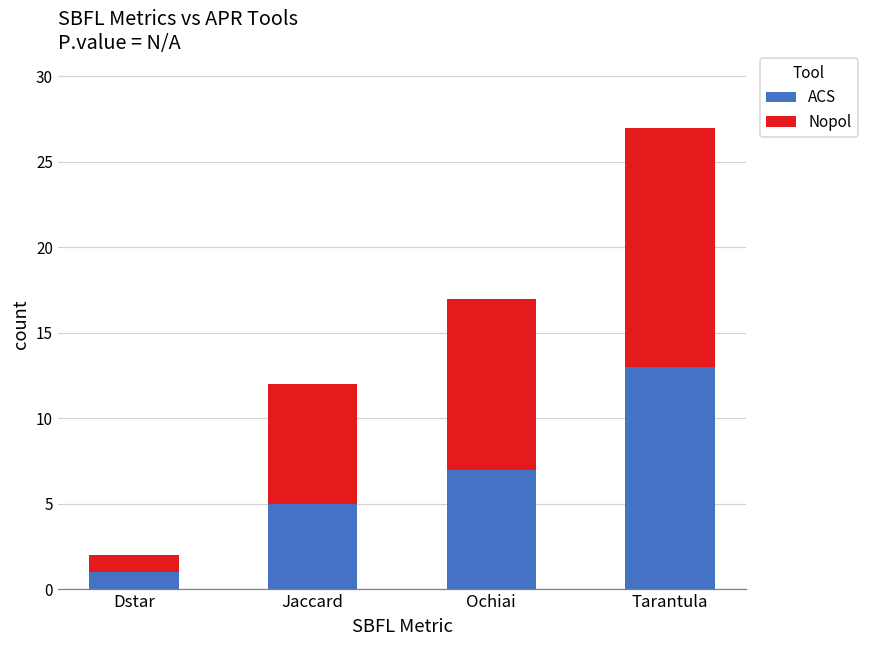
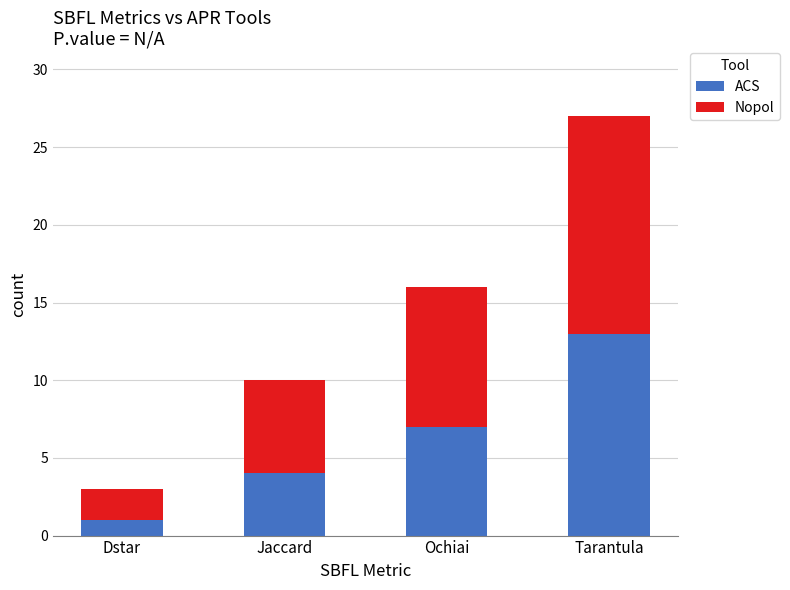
Nopol, Dstar: 1 -> 2
ACS, Jaccard: 5 -> 4
Nopol, Jaccard: 7 -> 6
Nopol, Ochiai: 10 -> 9
